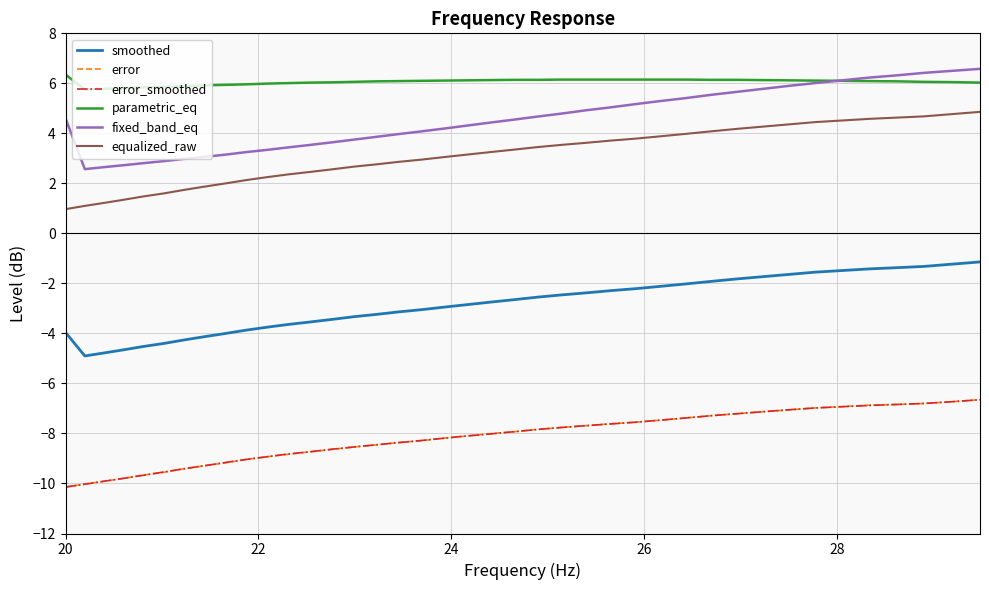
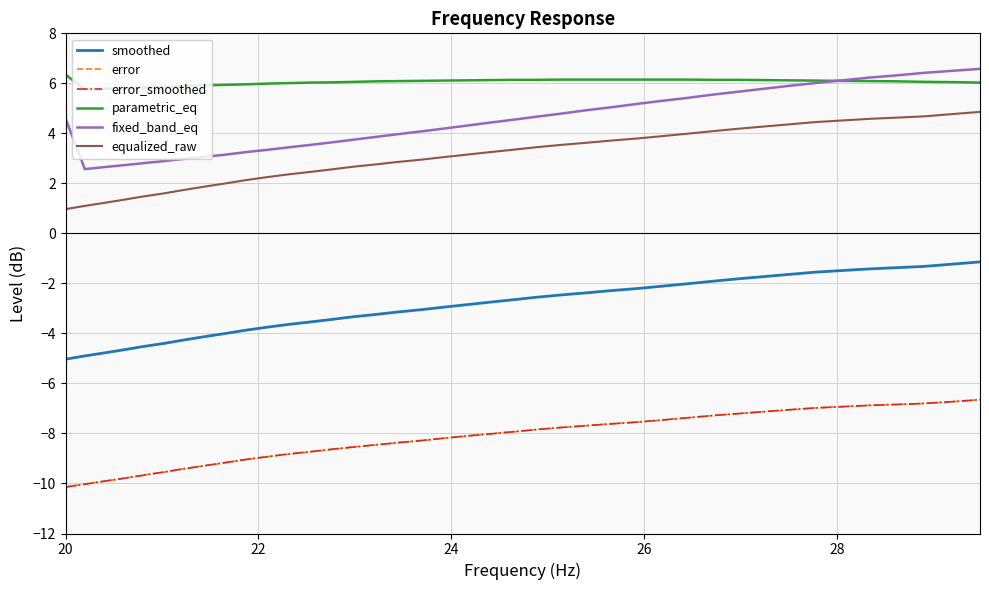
smoothed, 20: -4.0 -> -5.0
